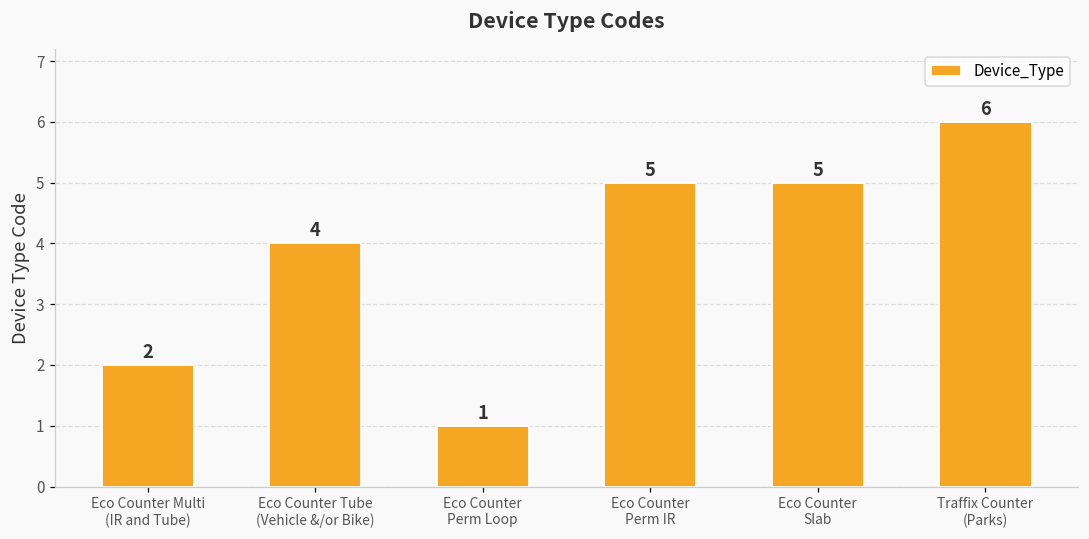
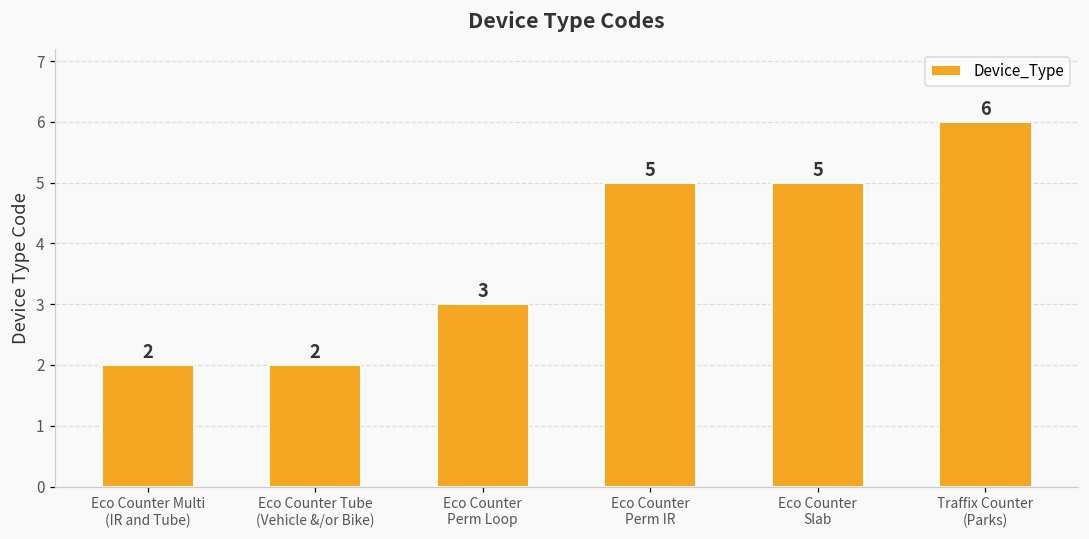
Eco Counter Tube (Vehicle &/or Bike): 4 -> 2
Eco Counter Perm Loop: 1 -> 3
